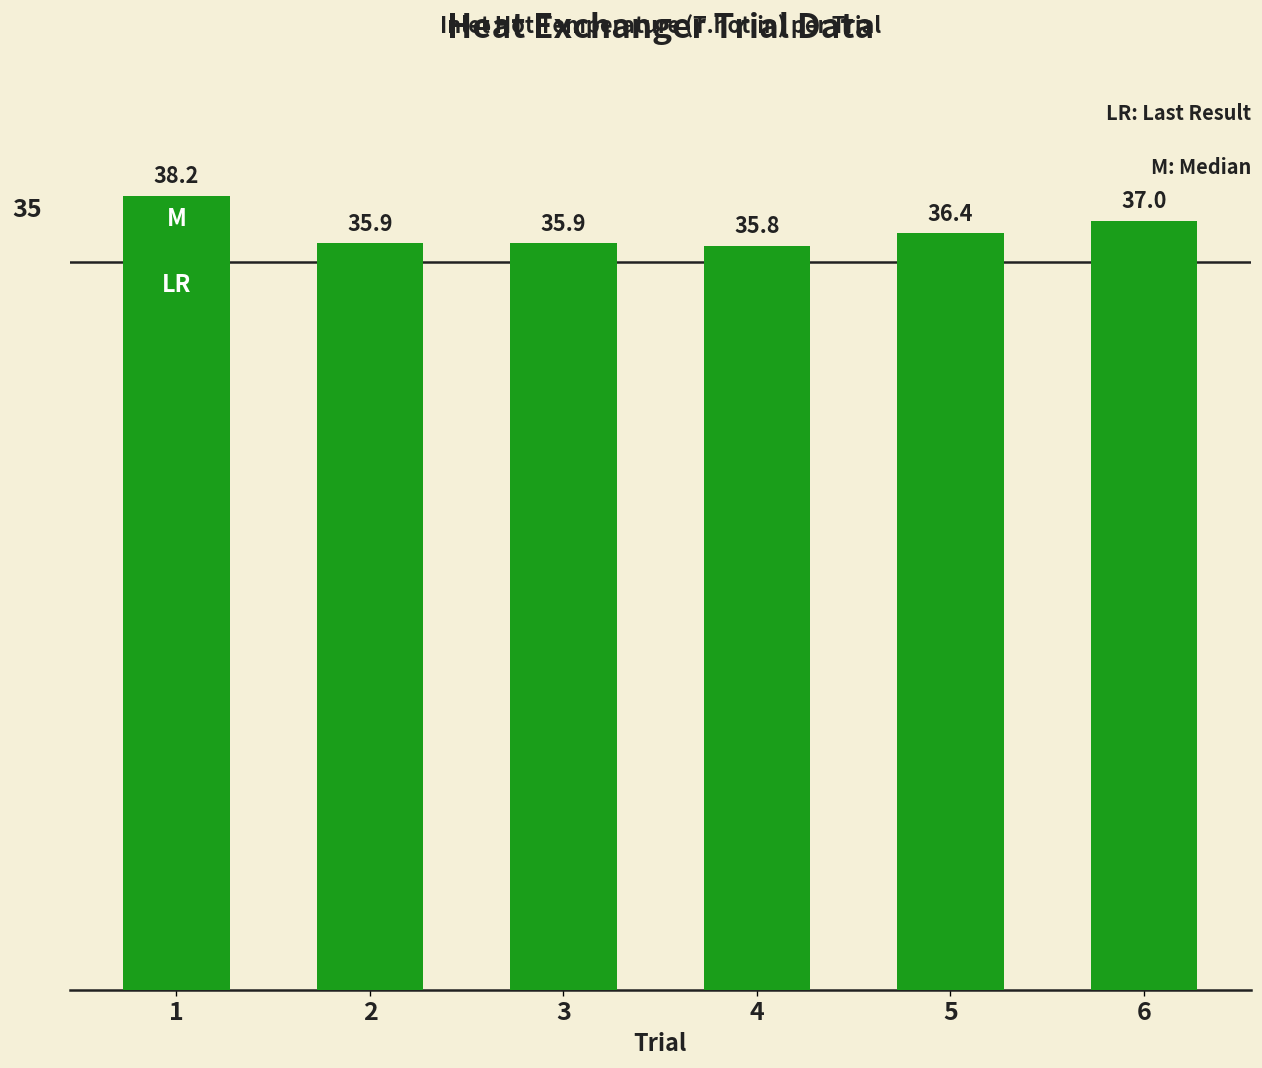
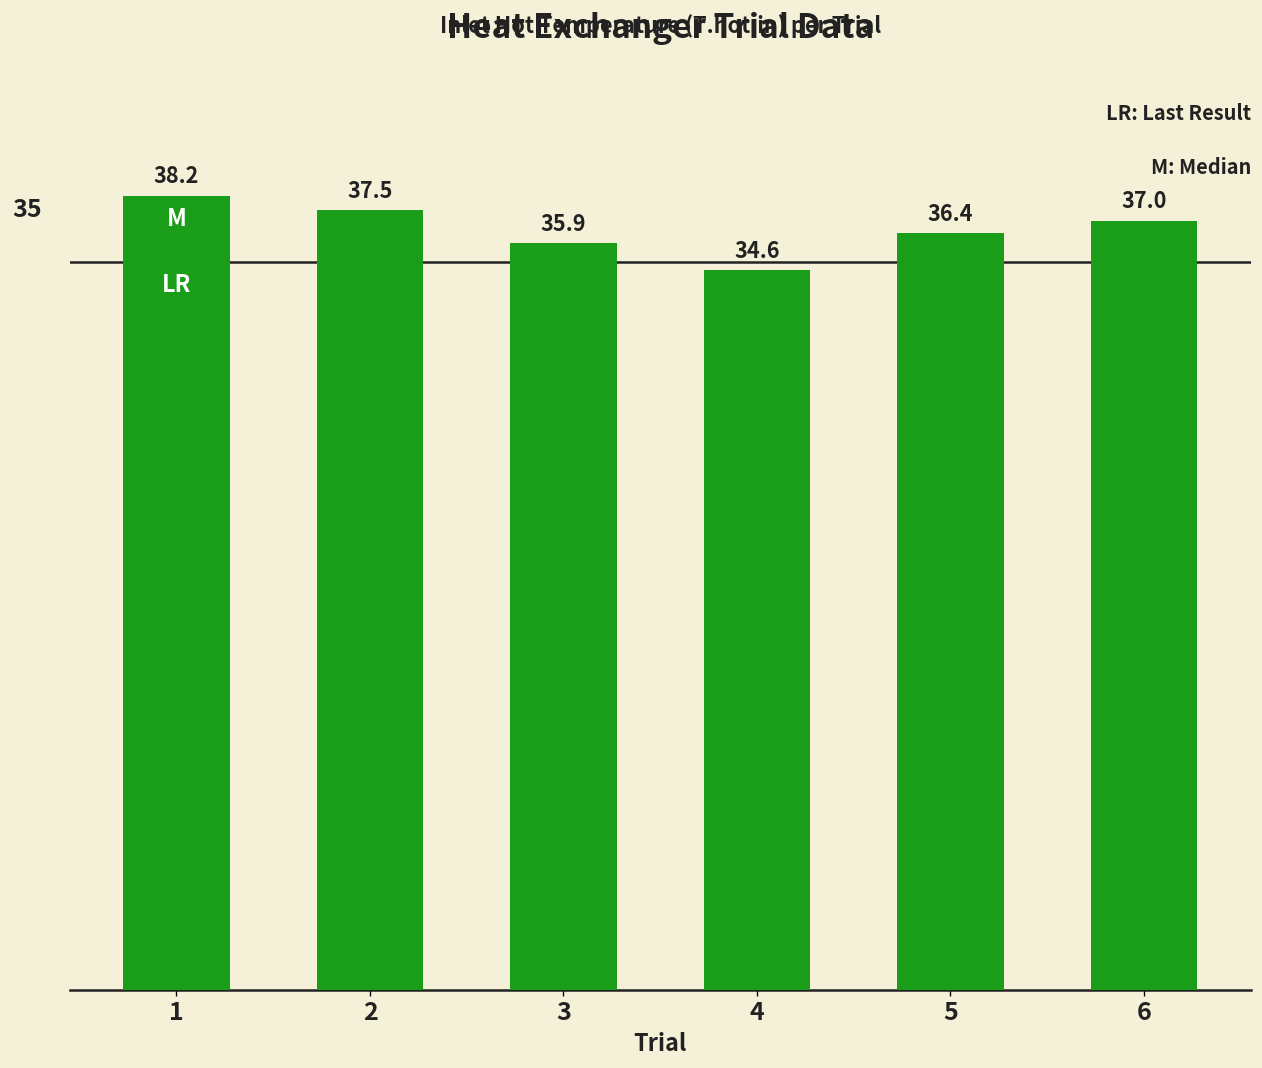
2: 35.9 -> 37.5
4: 35.8 -> 34.6
